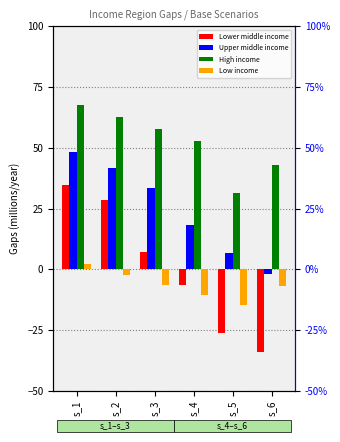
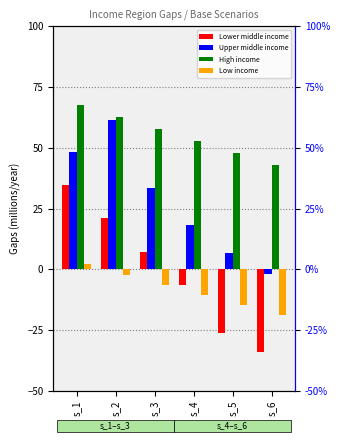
Lower middle income, s_2: 29 -> 21
Upper middle income, s_2: 42 -> 61
High income, s_5: 31 -> 48
Low income, s_6: -7 -> -19
